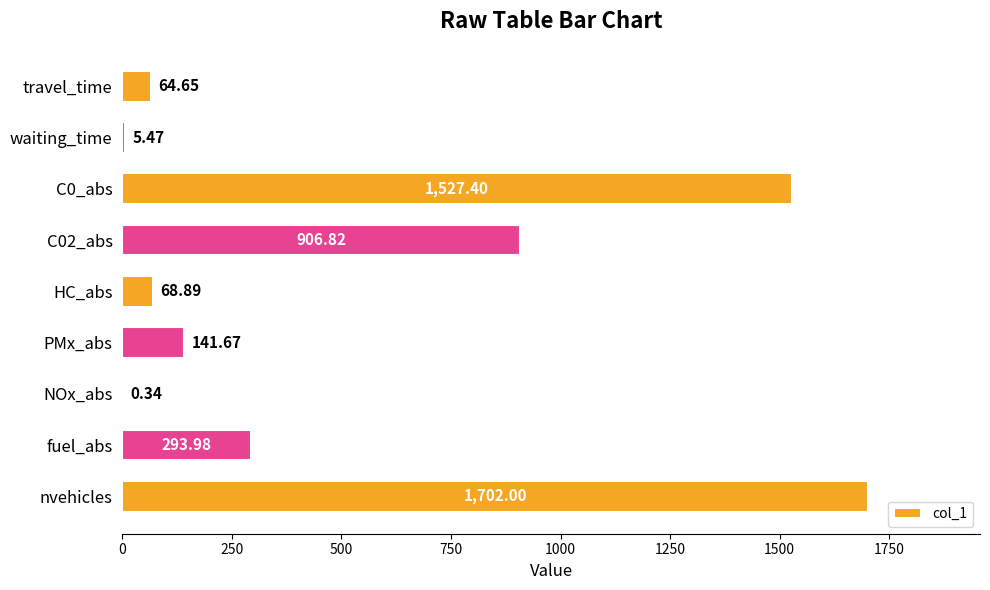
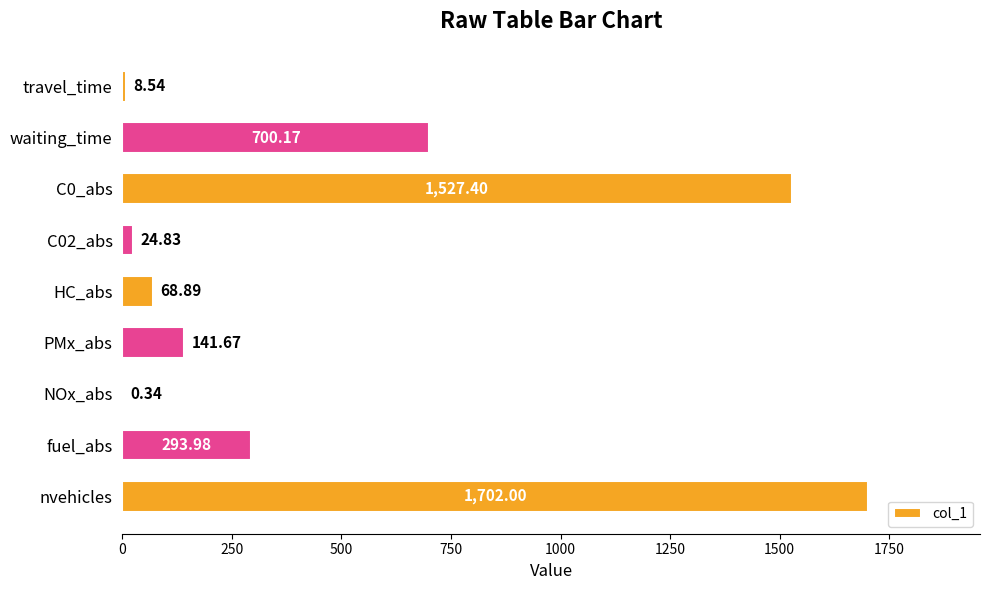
travel_time: 64.65 -> 8.54
waiting_time: 5.47 -> 700.17
C02_abs: 906.82 -> 24.83
